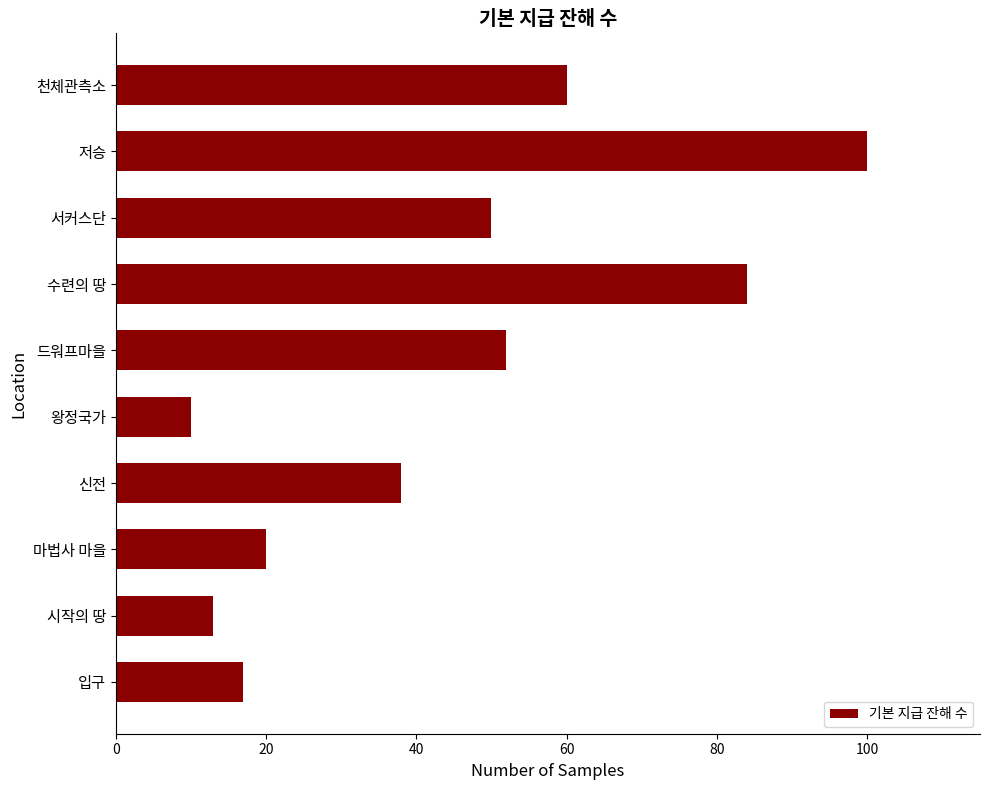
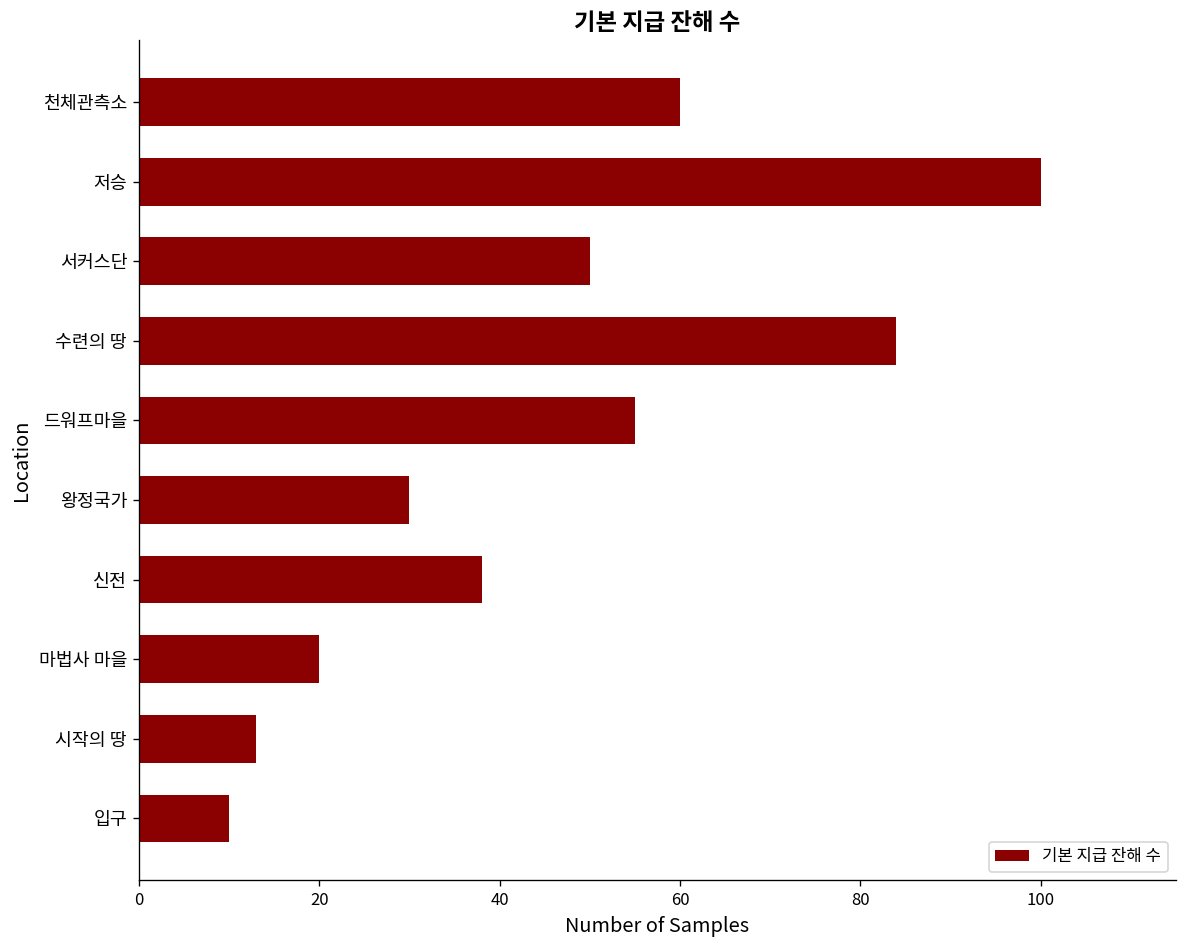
드워프마을: 52 -> 55
왕정국가: 10 -> 30
입구: 17 -> 10
